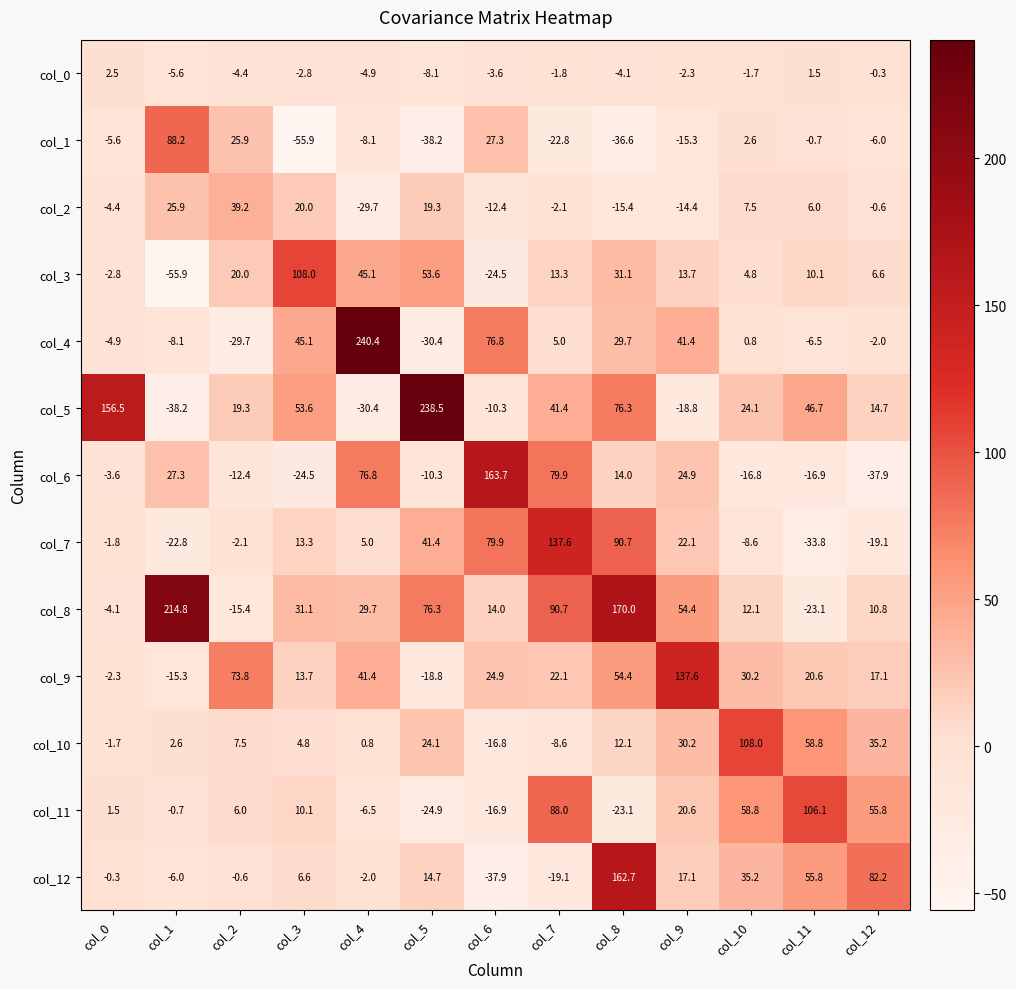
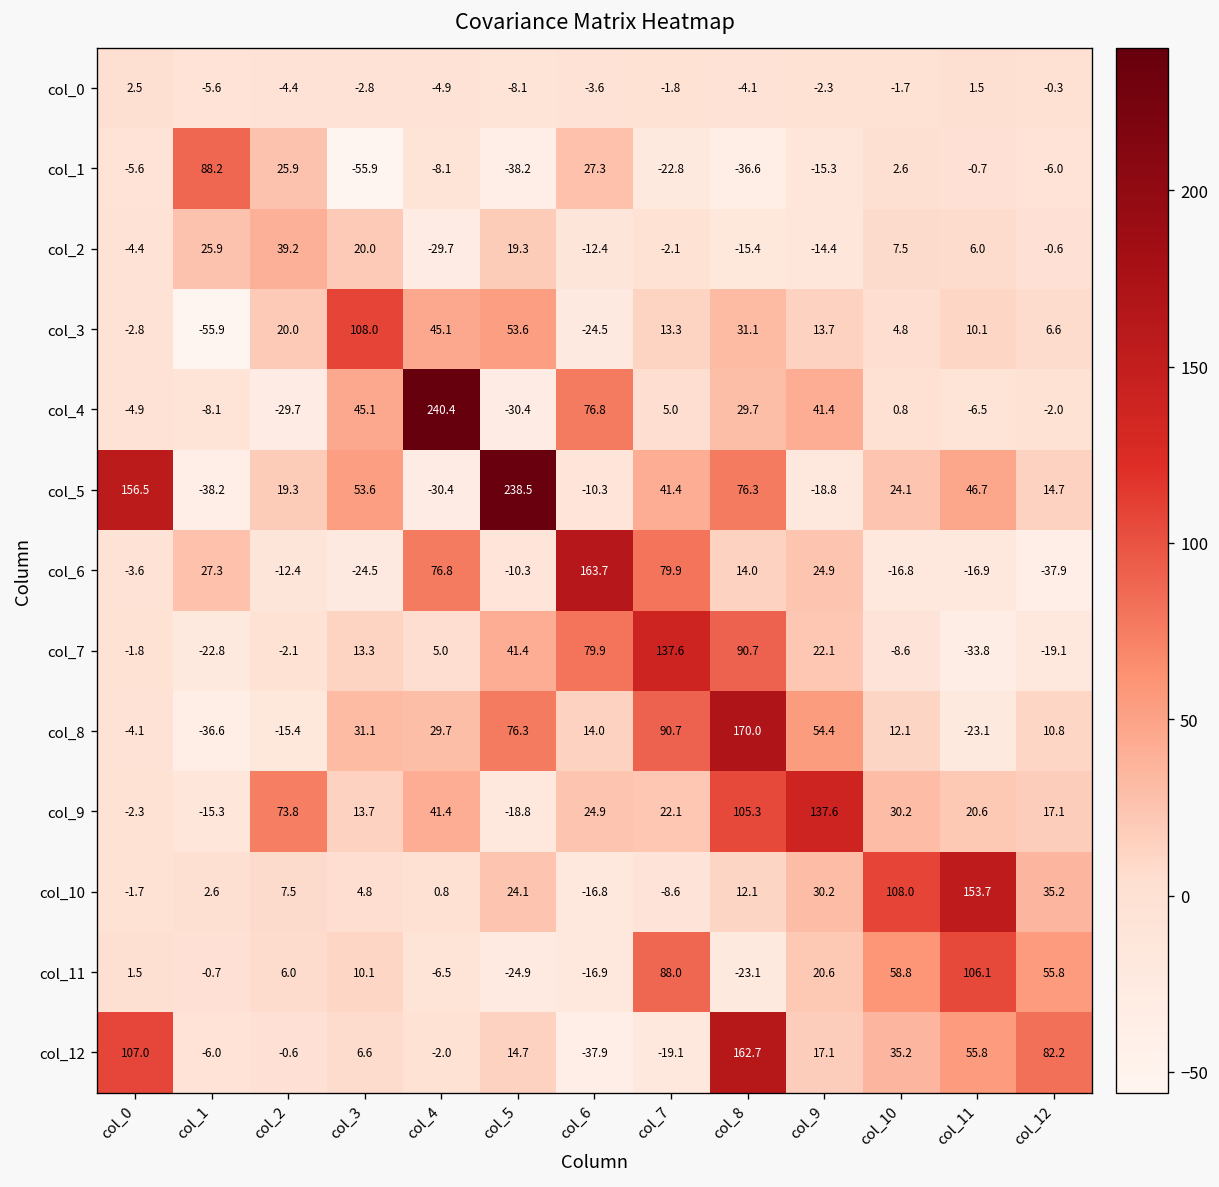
col_8, col_1: 214.8 -> -36.6
col_9, col_8: 54.4 -> 105.3
col_10, col_11: 58.8 -> 153.7
col_12, col_0: -0.3 -> 107.0
